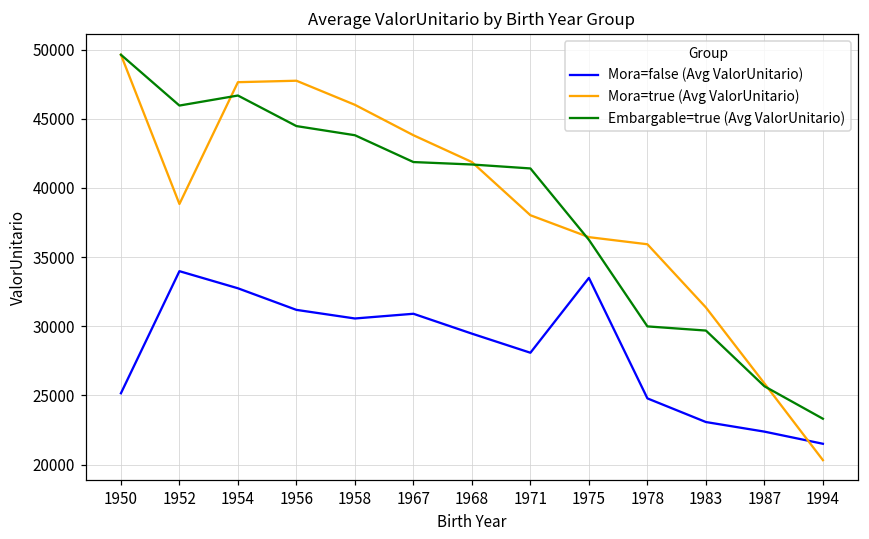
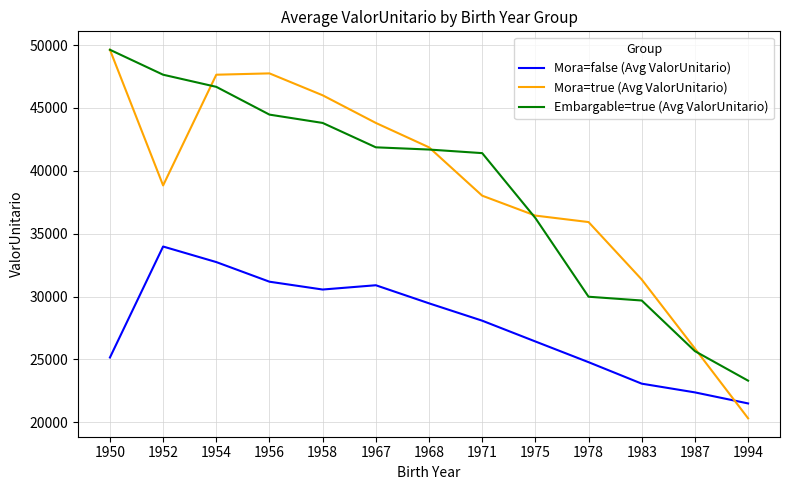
Embargable=true (Avg ValorUnitario), 1952: 46000 -> 47600
Mora=false (Avg ValorUnitario), 1975: 33500 -> 26400
